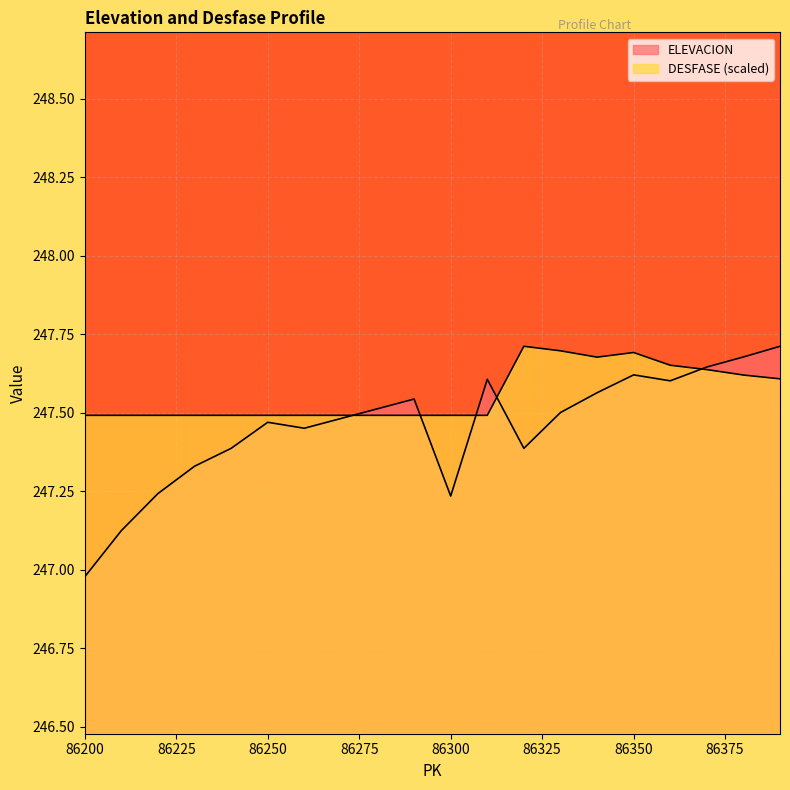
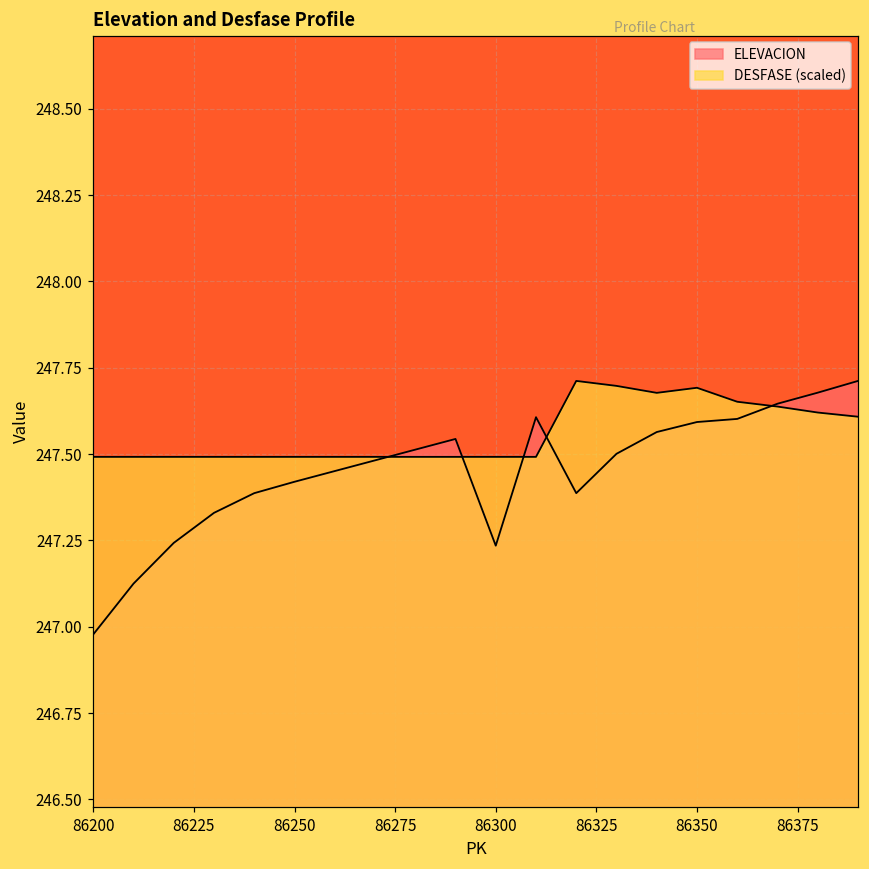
ELEVACION, 86250: 247.47 -> 247.42
ELEVACION, 86350: 247.62 -> 247.59
